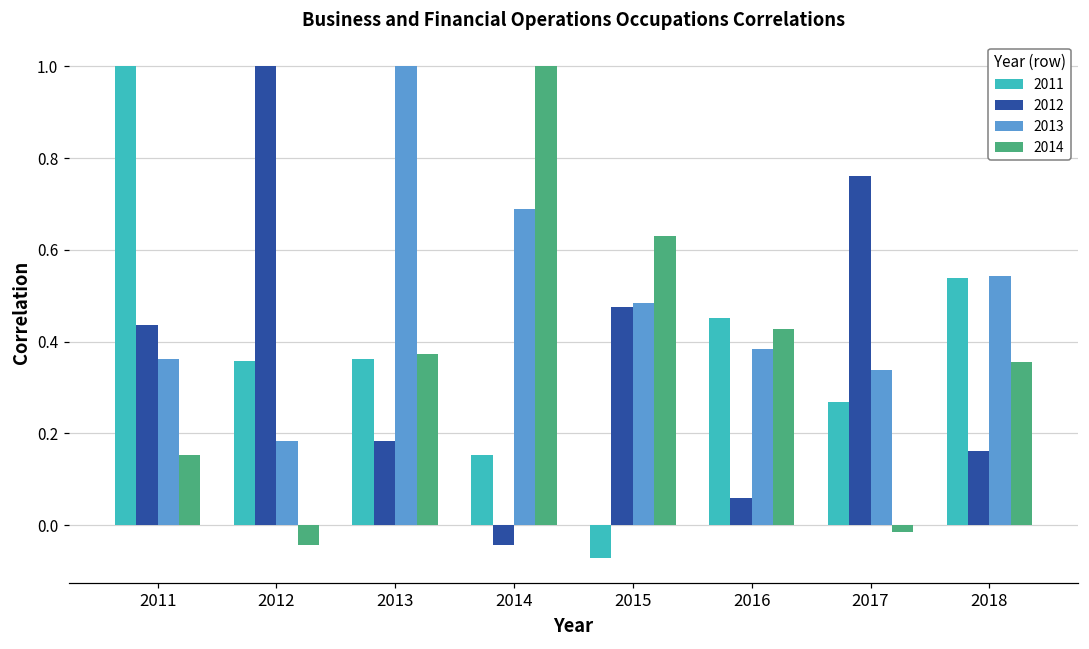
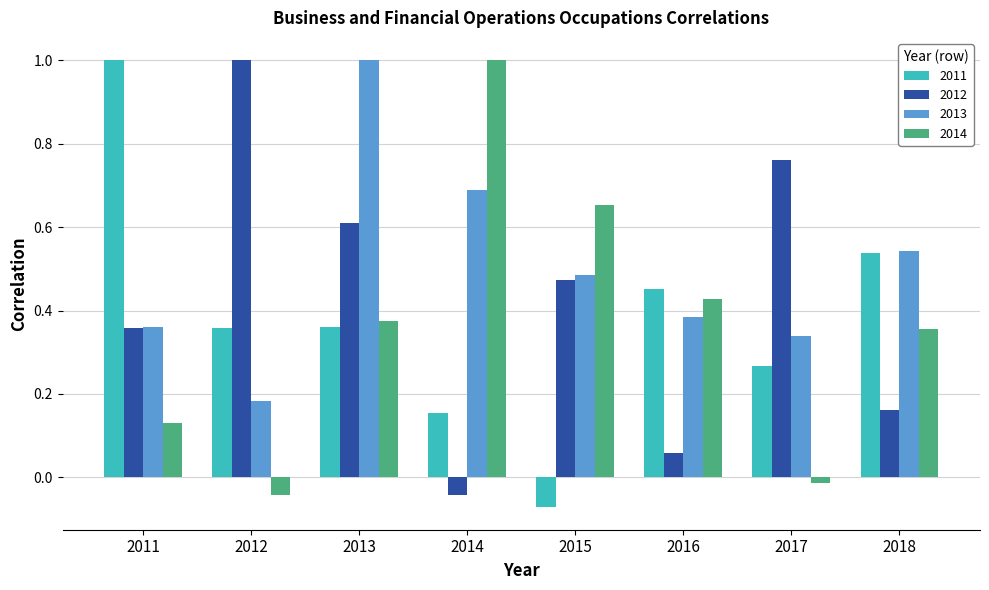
2012, 2011: 0.44 -> 0.36
2014, 2011: 0.15 -> 0.13
2012, 2013: 0.18 -> 0.61
2014, 2015: 0.63 -> 0.65
